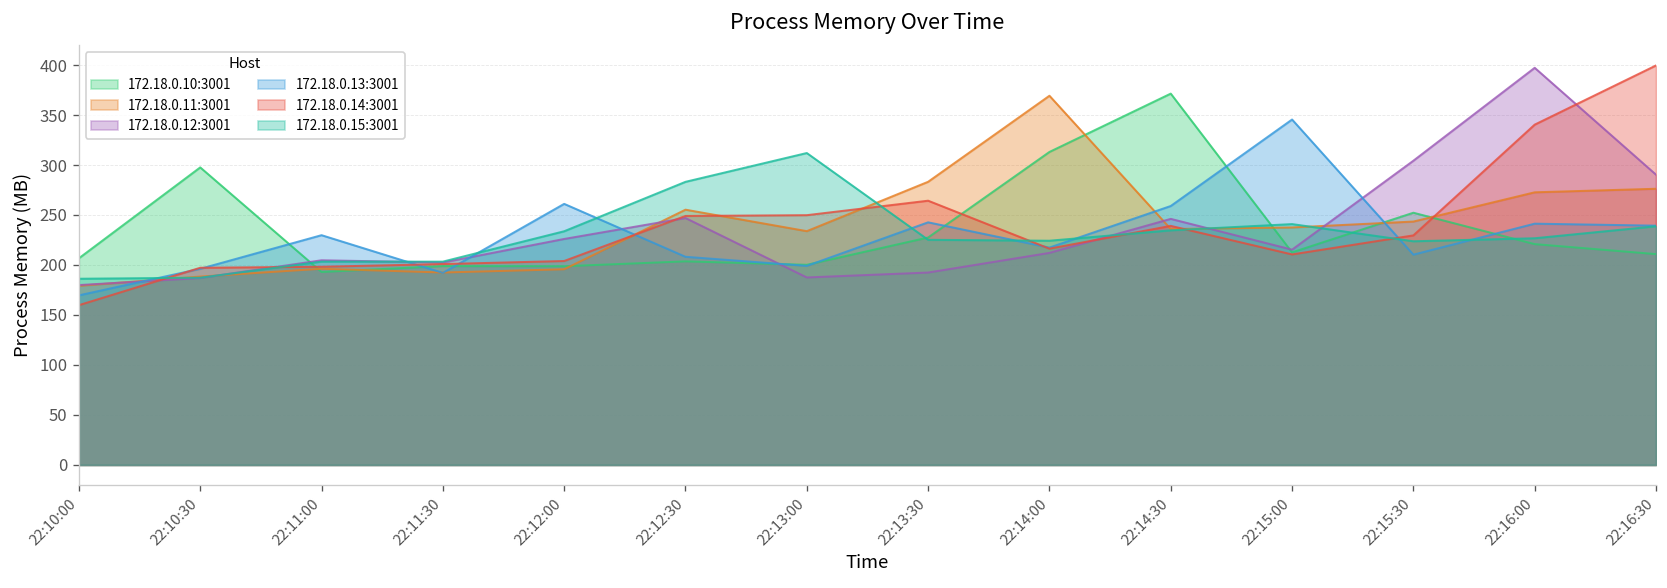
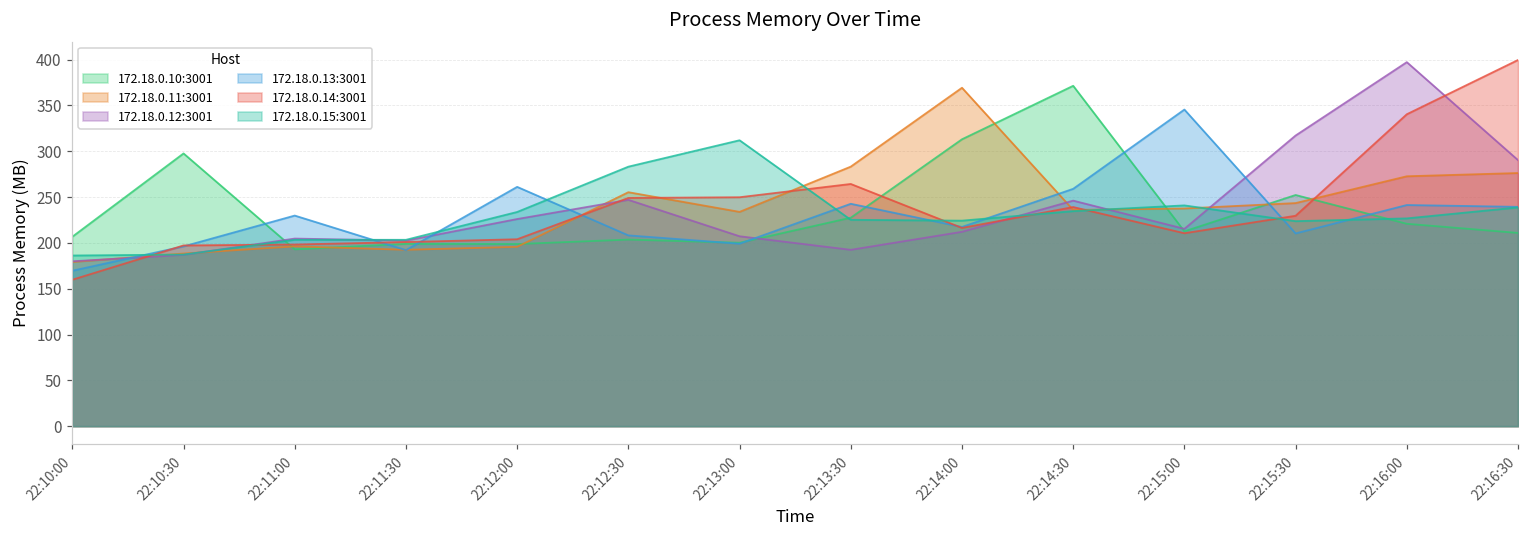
172.18.0.12:3001, 22:13:00: 190 -> 210
172.18.0.12:3001, 22:15:30: 300 -> 320
